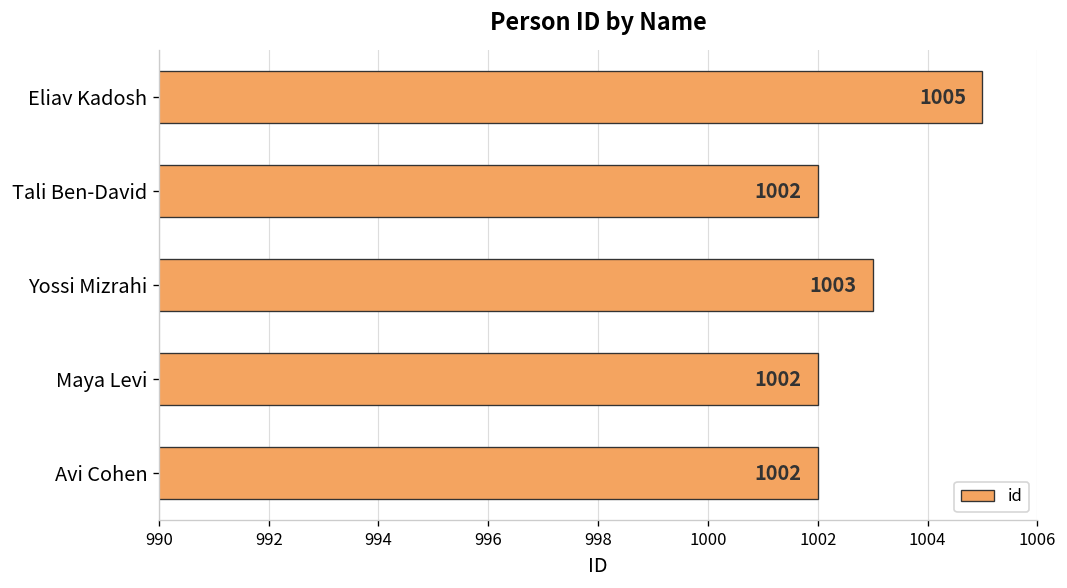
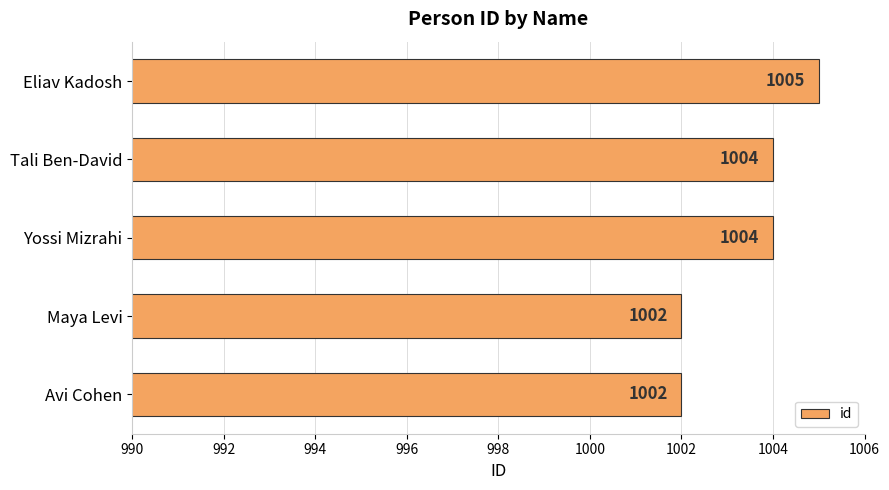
Tali Ben-David: 1002 -> 1004
Yossi Mizrahi: 1003 -> 1004
